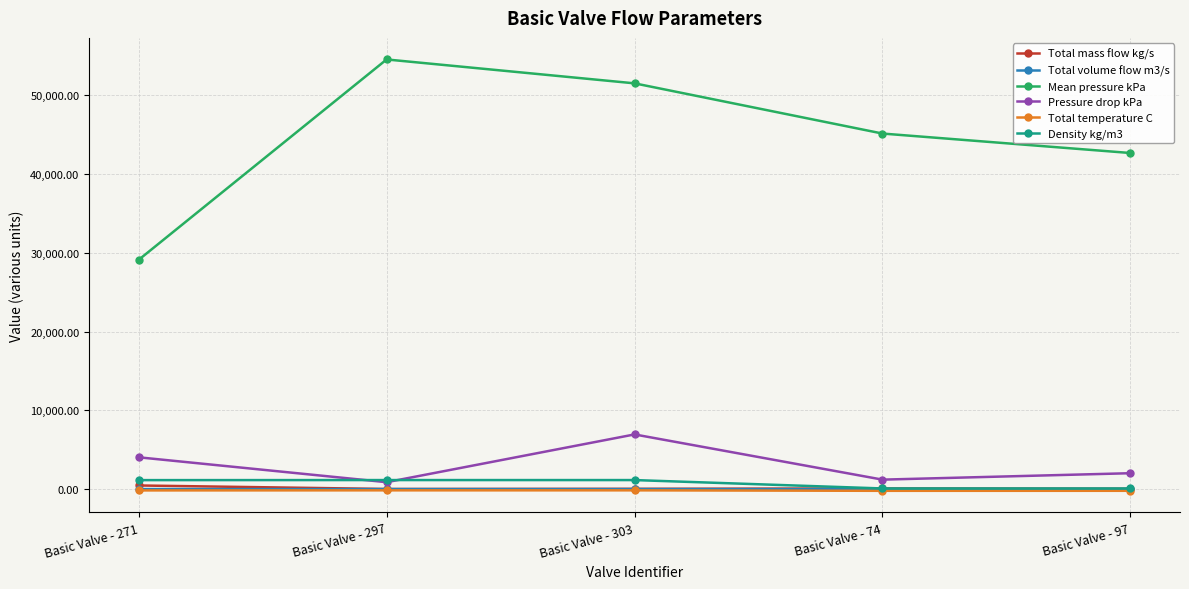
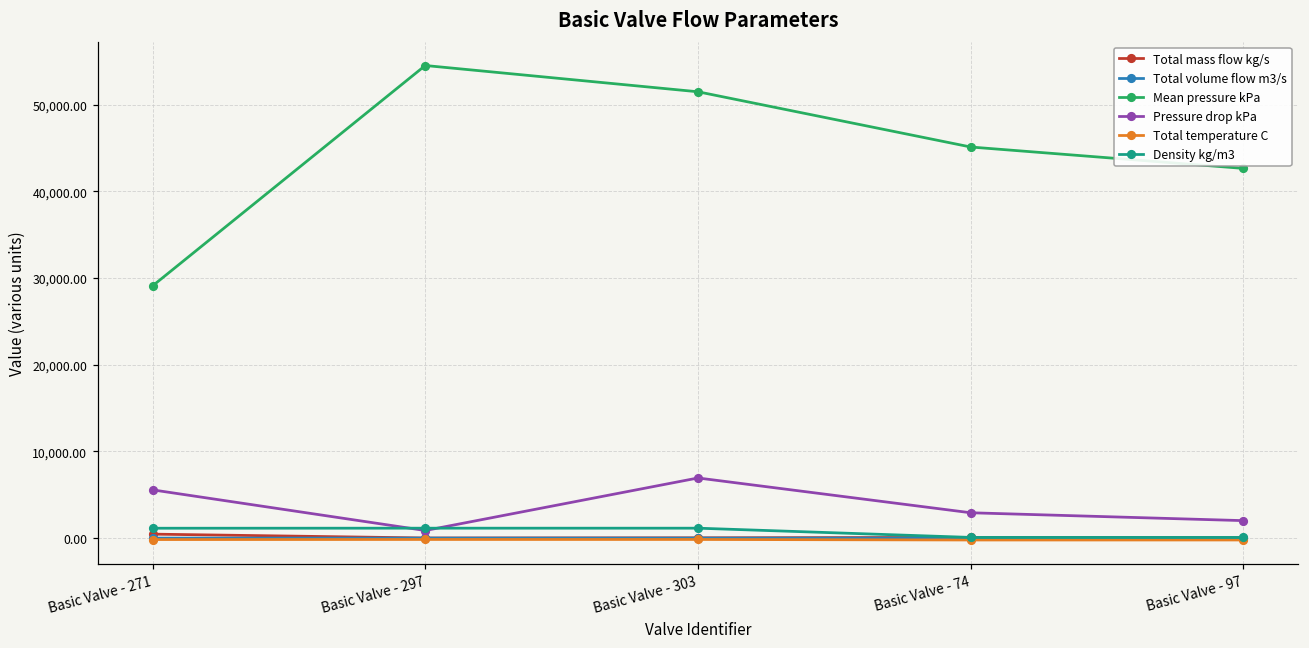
Pressure drop kPa, Basic Valve - 271: 4,000 -> 6,000
Pressure drop kPa, Basic Valve - 74: 1,000 -> 3,000
